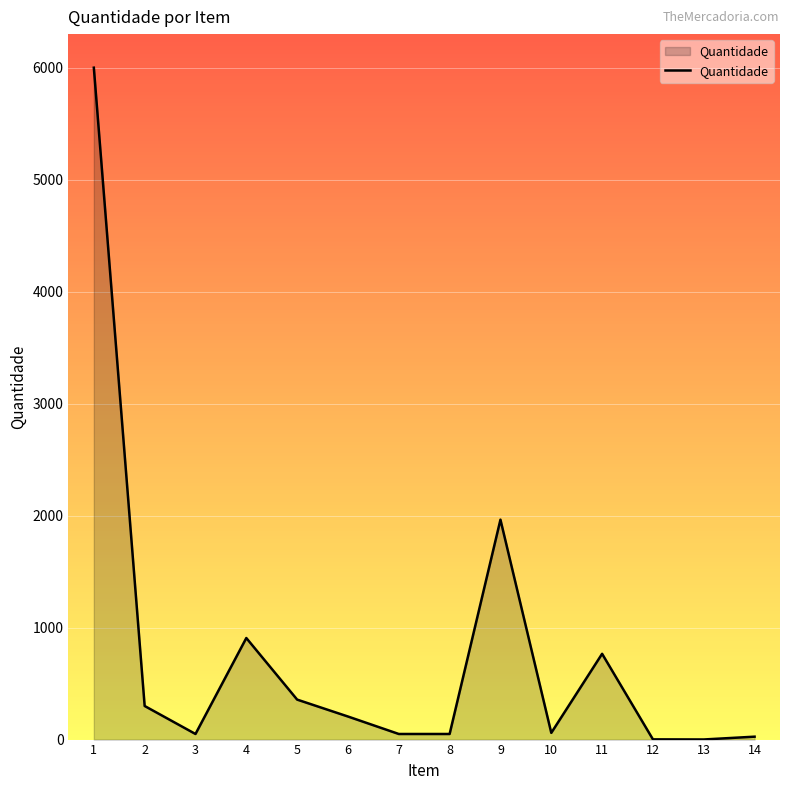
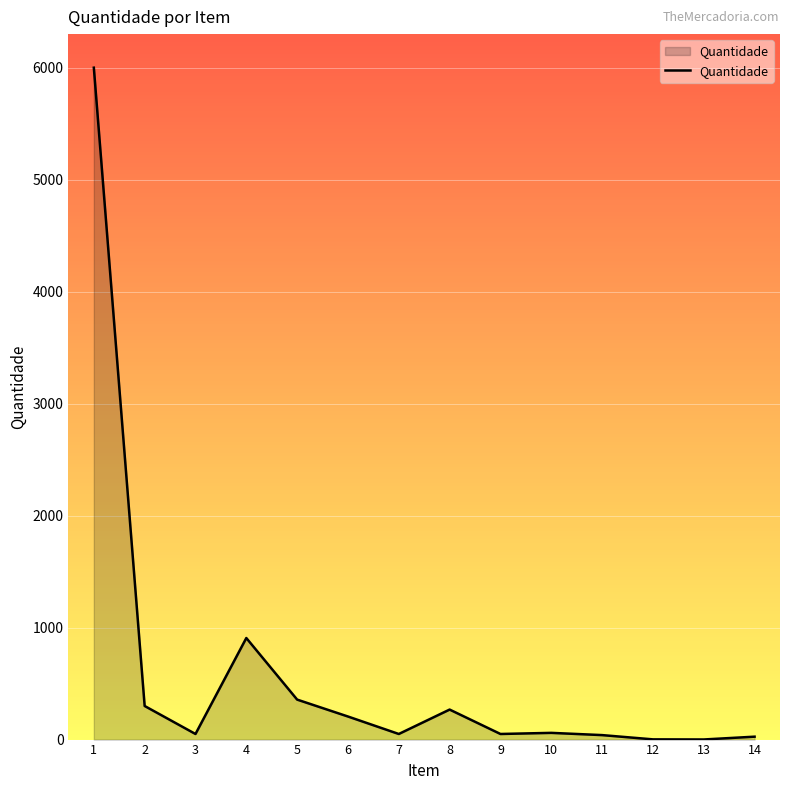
8: 50 -> 270
9: 1960 -> 50
11: 770 -> 40
